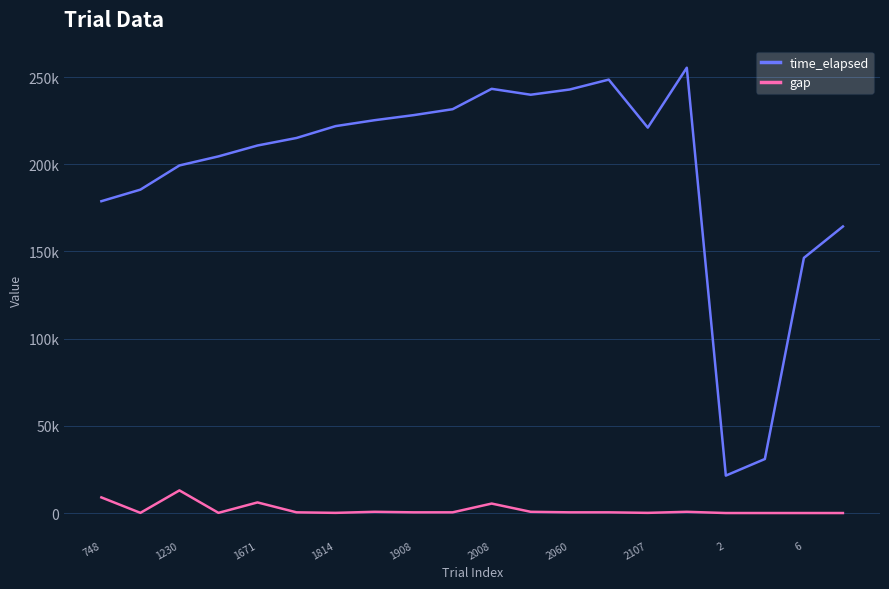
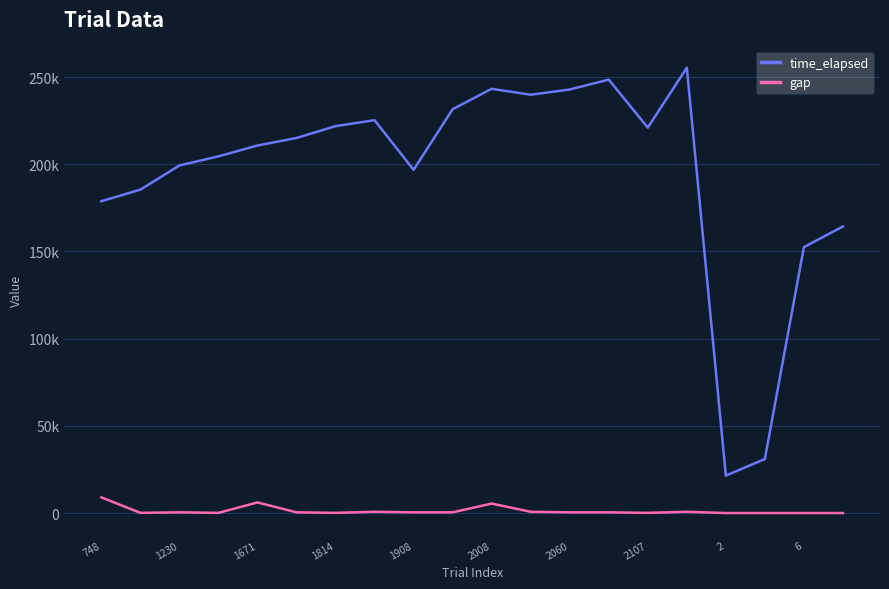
gap, 1230: 13000 -> 0
time_elapsed, 1908: 228000 -> 197000
time_elapsed, 6: 146000 -> 152000
